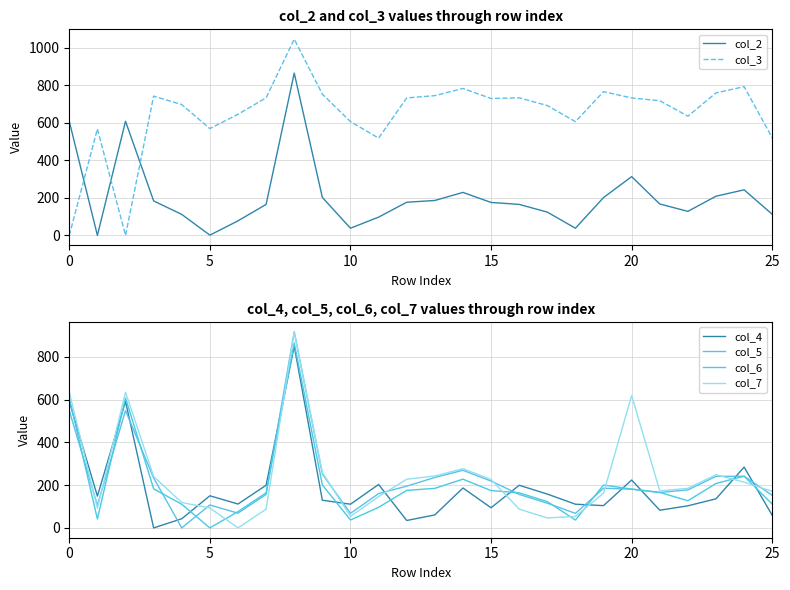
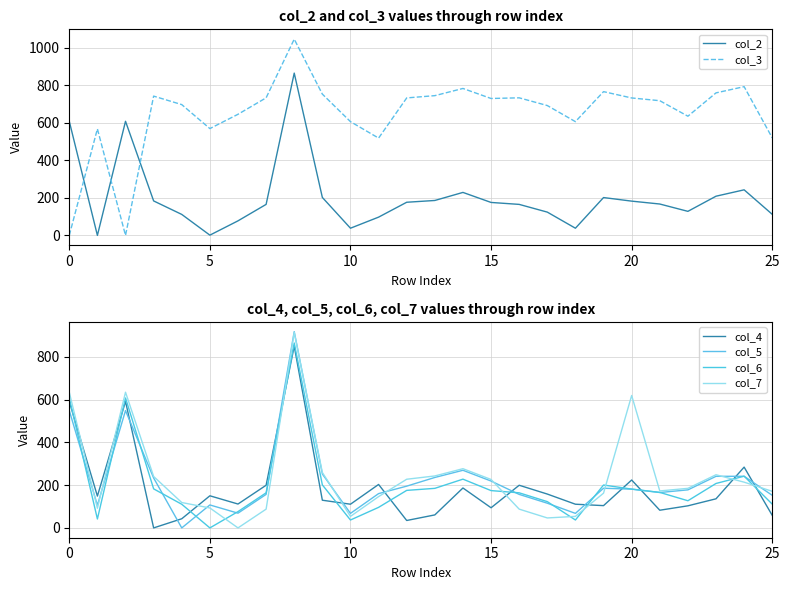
col_2 and col_3 values through row index, col_2, 20: 310 -> 180
